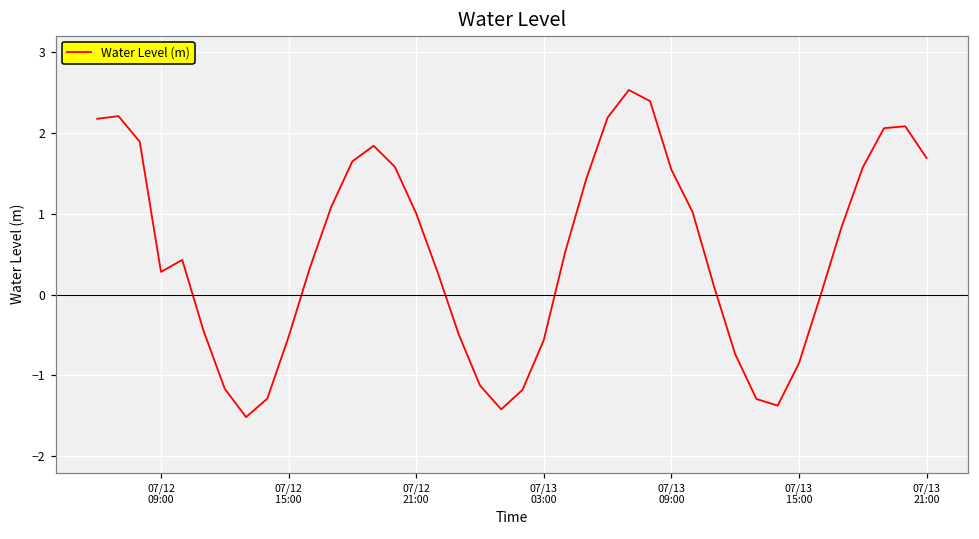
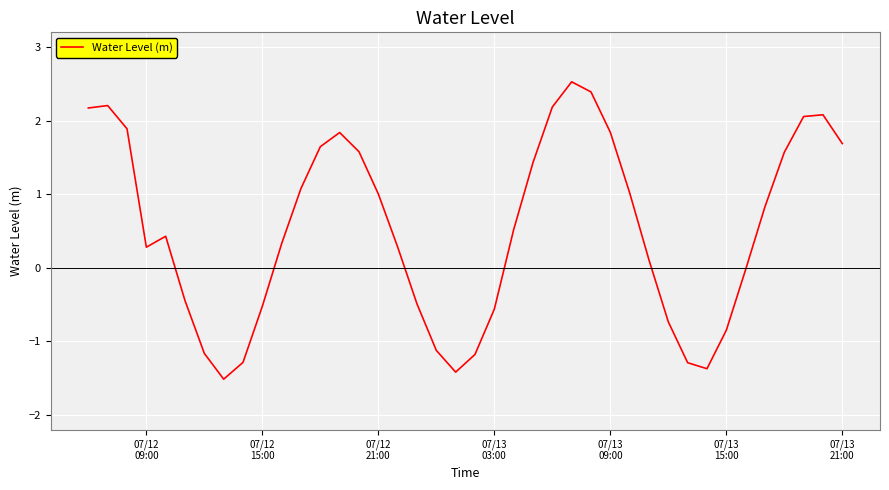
07/13 09:00: 1.5 -> 1.8
